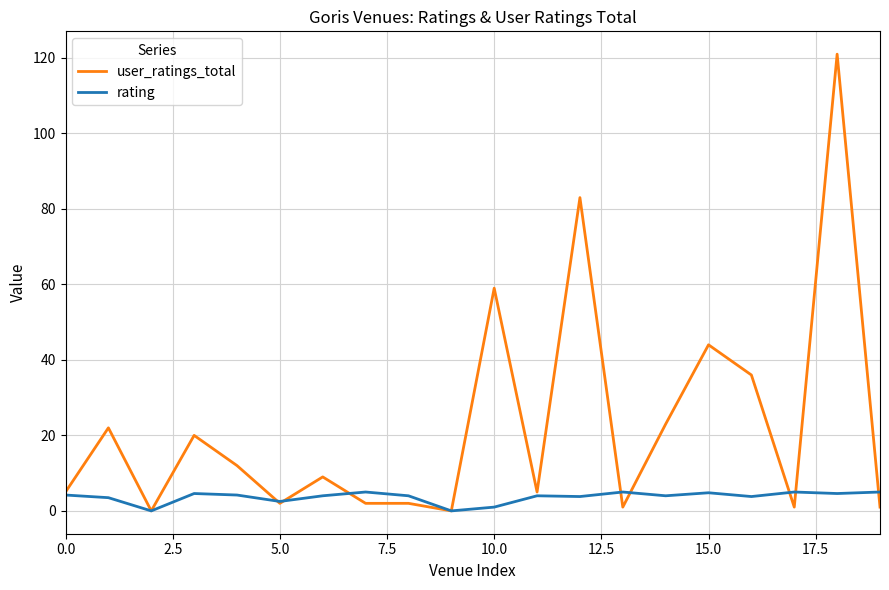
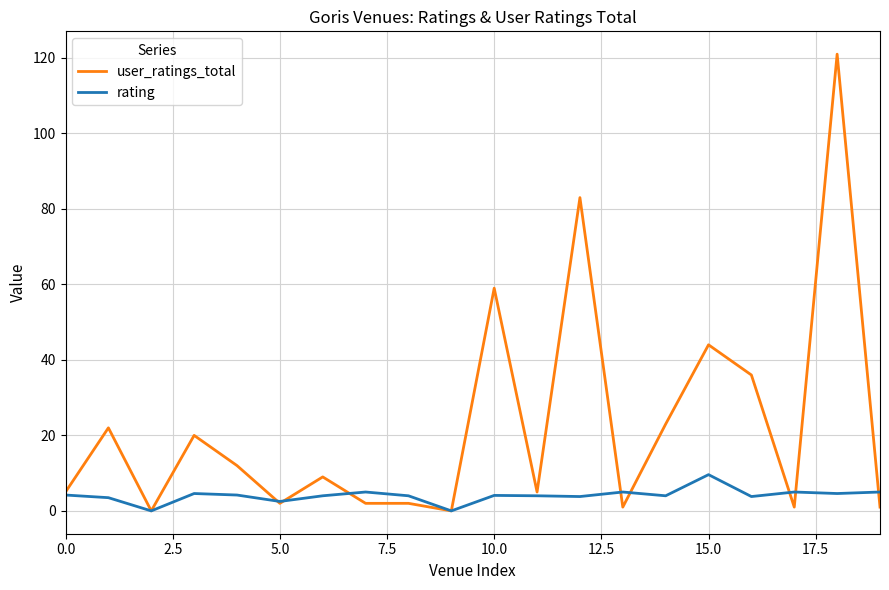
rating, 10.0: 1 -> 4
rating, 15.0: 5 -> 10
